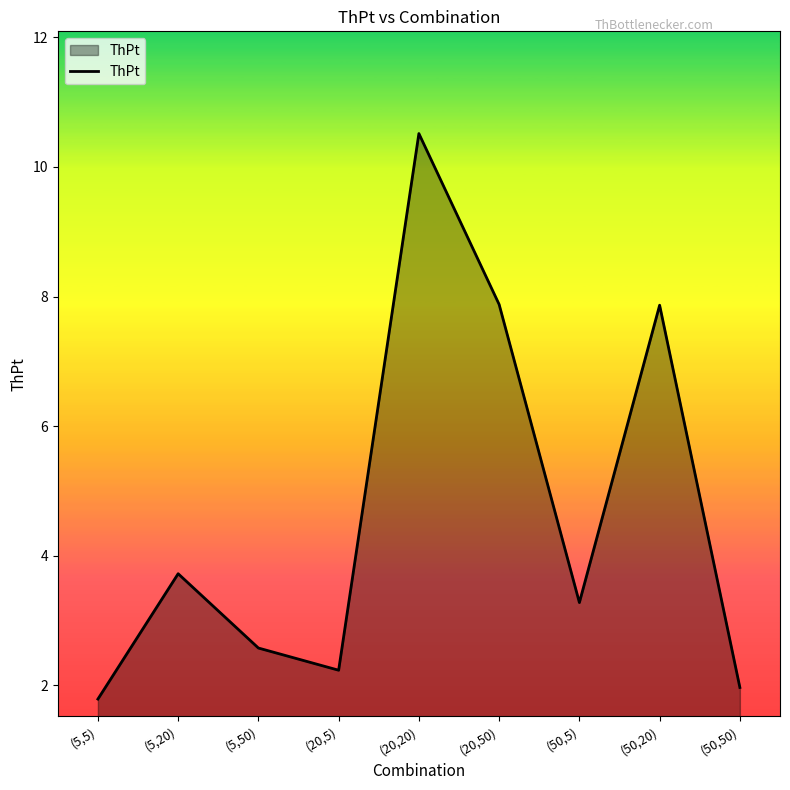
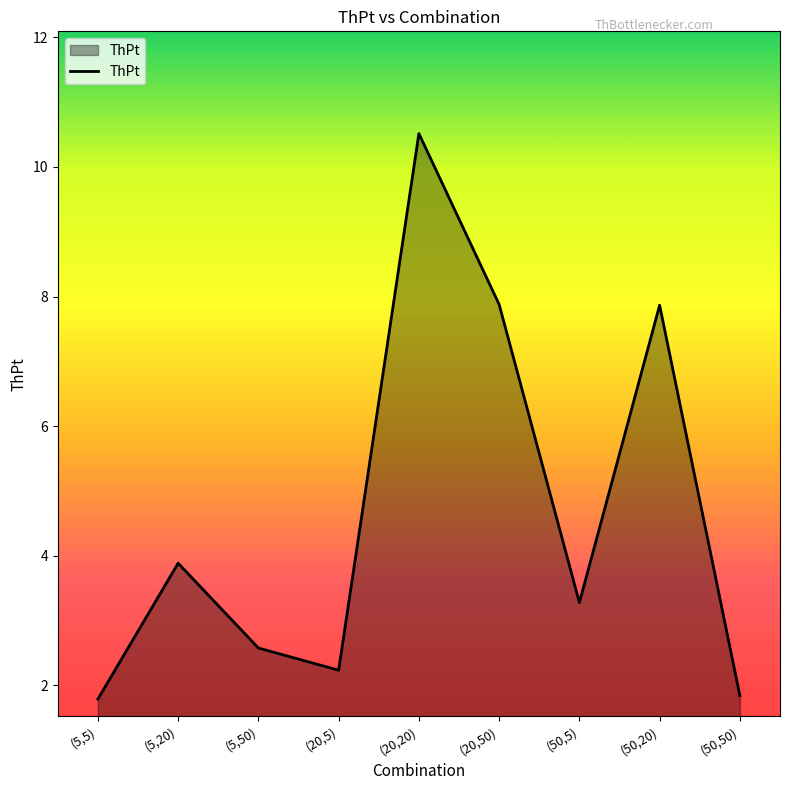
(5,20): 3.7 -> 3.9
(50,50): 2.0 -> 1.8
